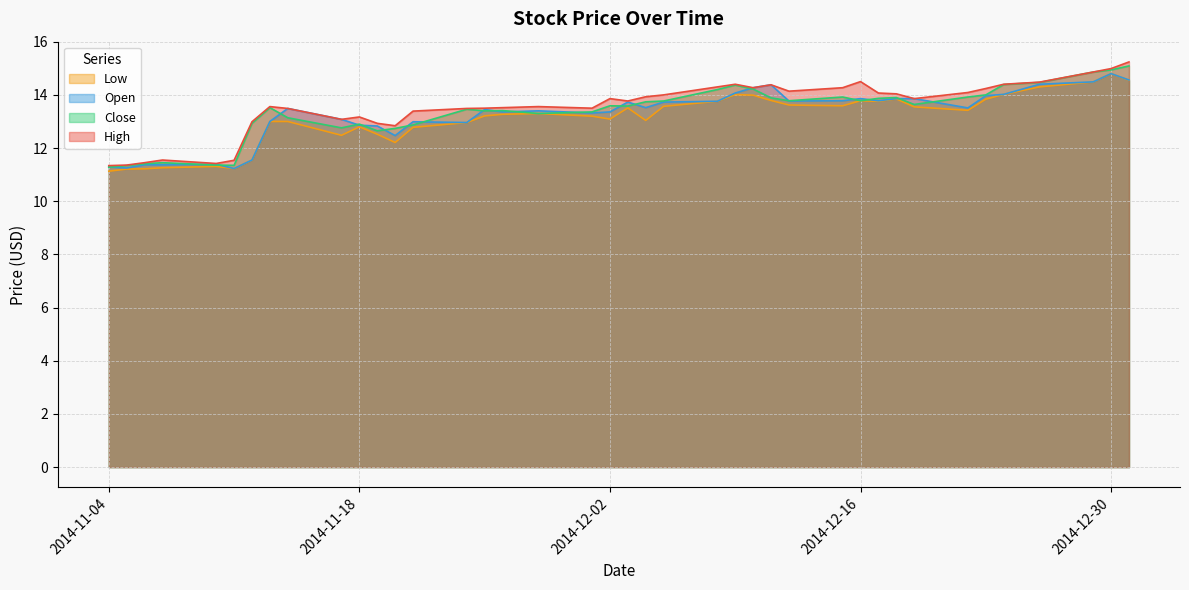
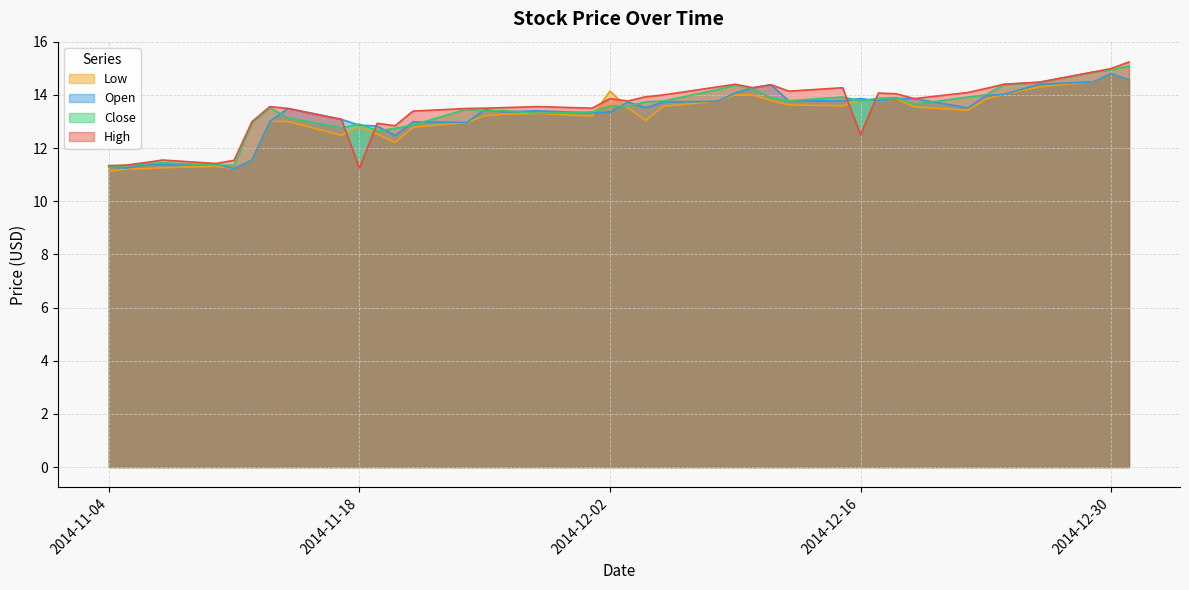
High, 2014-11-18: 13.2 -> 11.3
Low, 2014-12-02: 13.1 -> 14.1
High, 2014-12-16: 14.5 -> 12.5
